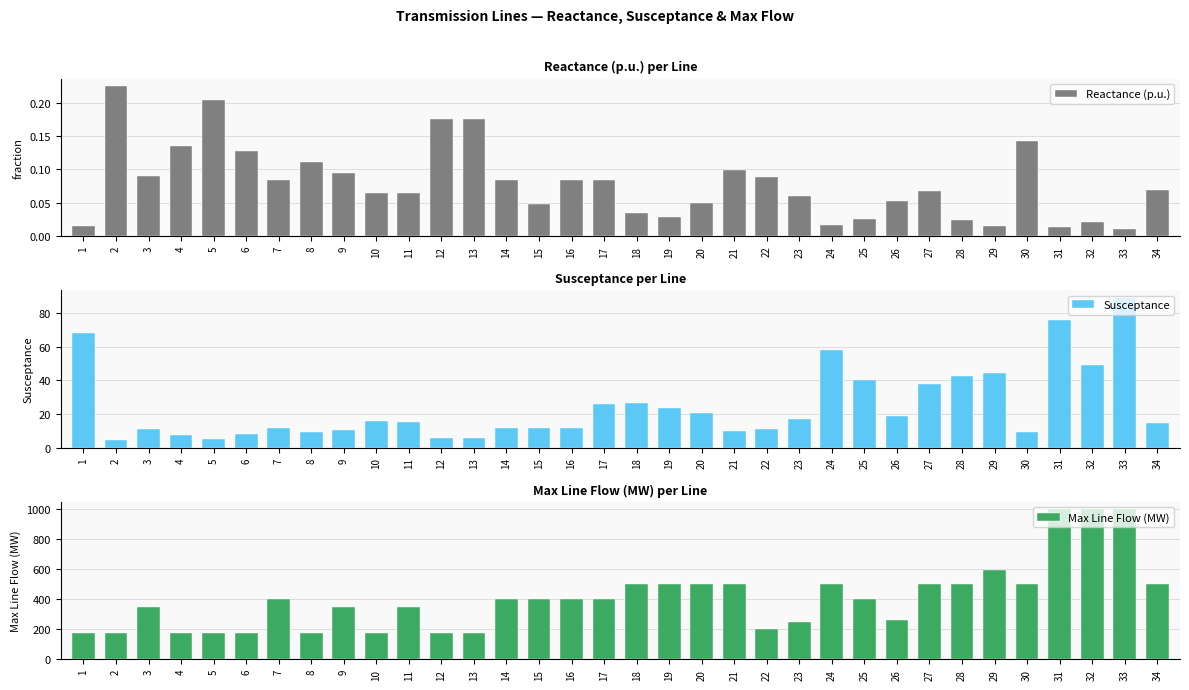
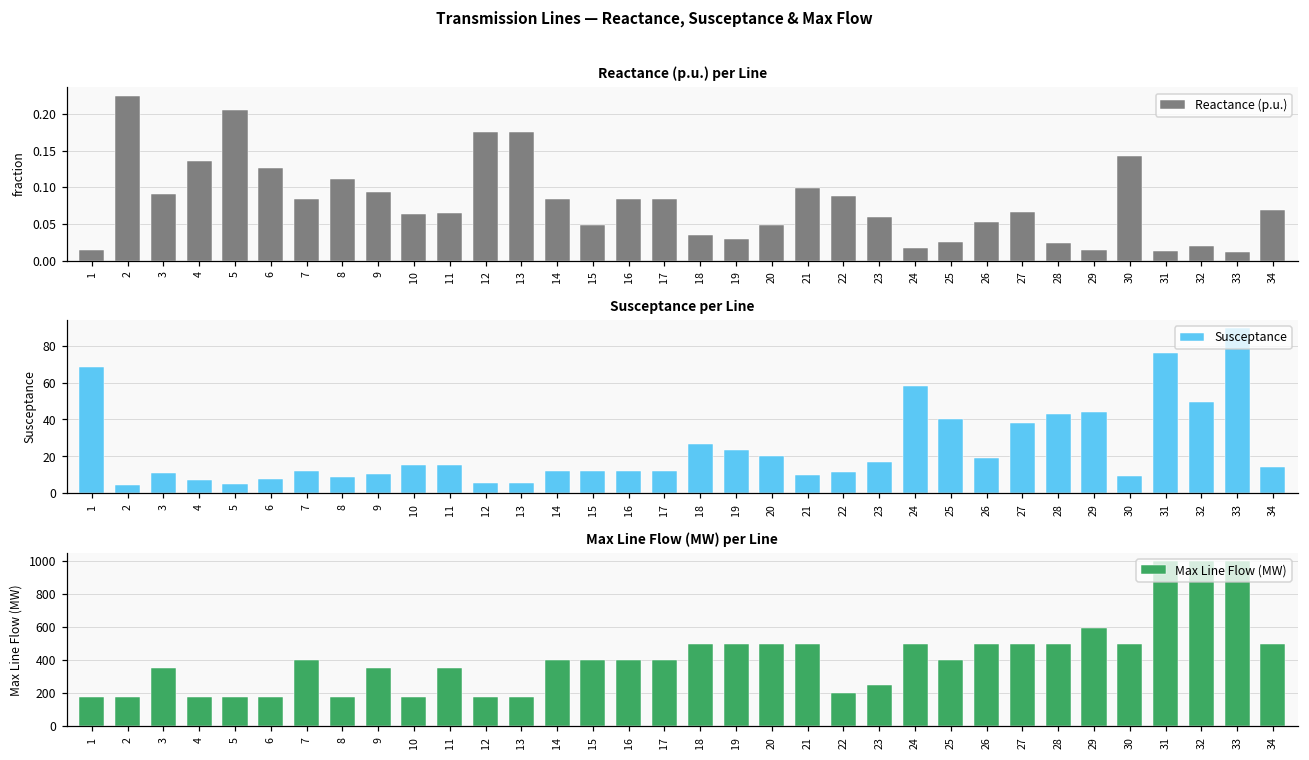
Susceptance per Line, 17: 26 -> 12
Max Line Flow (MW) per Line, 26: 260 -> 500
